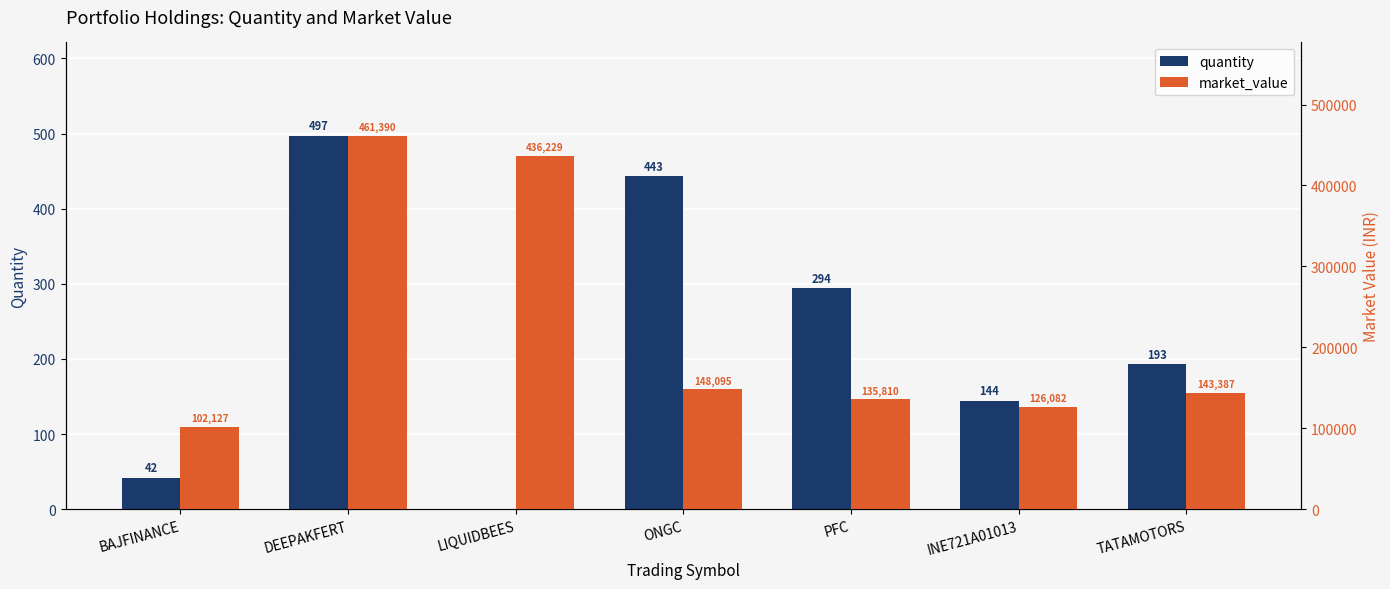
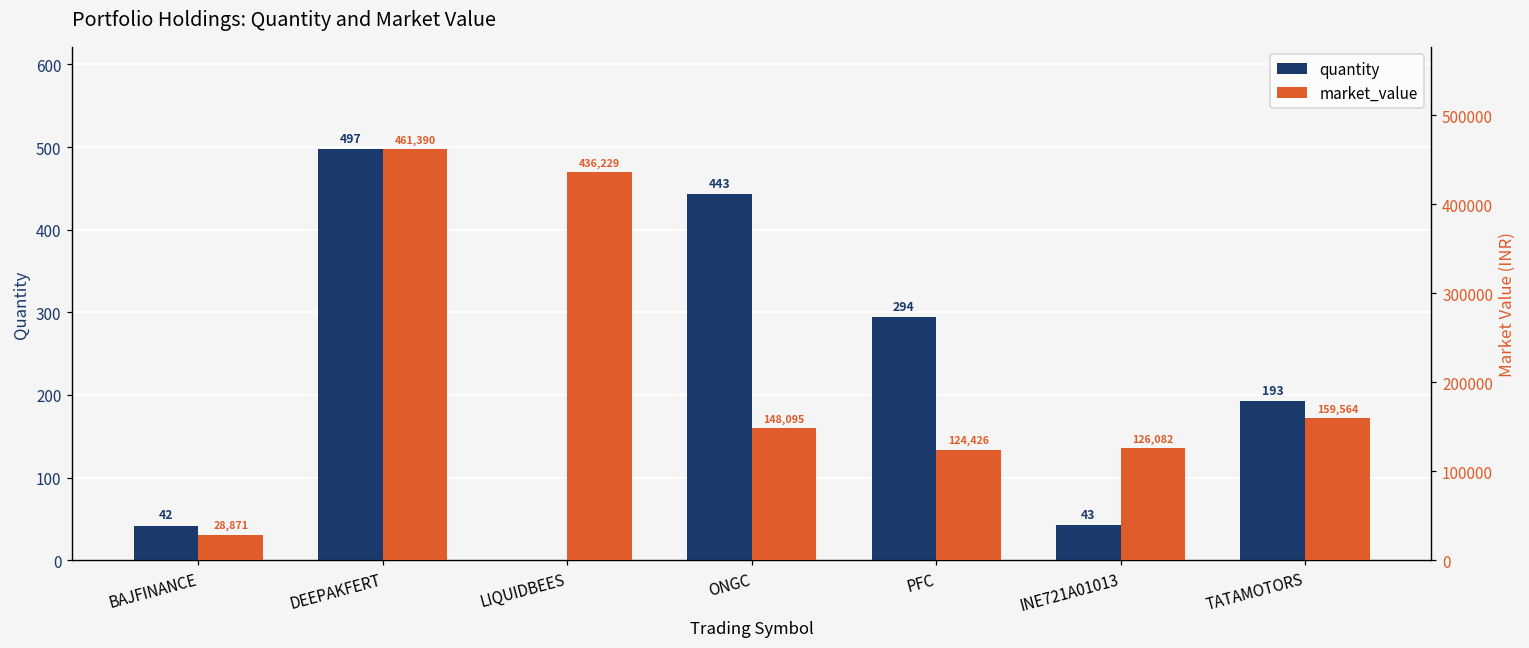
quantity, INE721A01013: 144 -> 43
market_value, BAJFINANCE: 102,127 -> 28,871
market_value, PFC: 135,810 -> 124,426
market_value, TATAMOTORS: 143,387 -> 159,564
